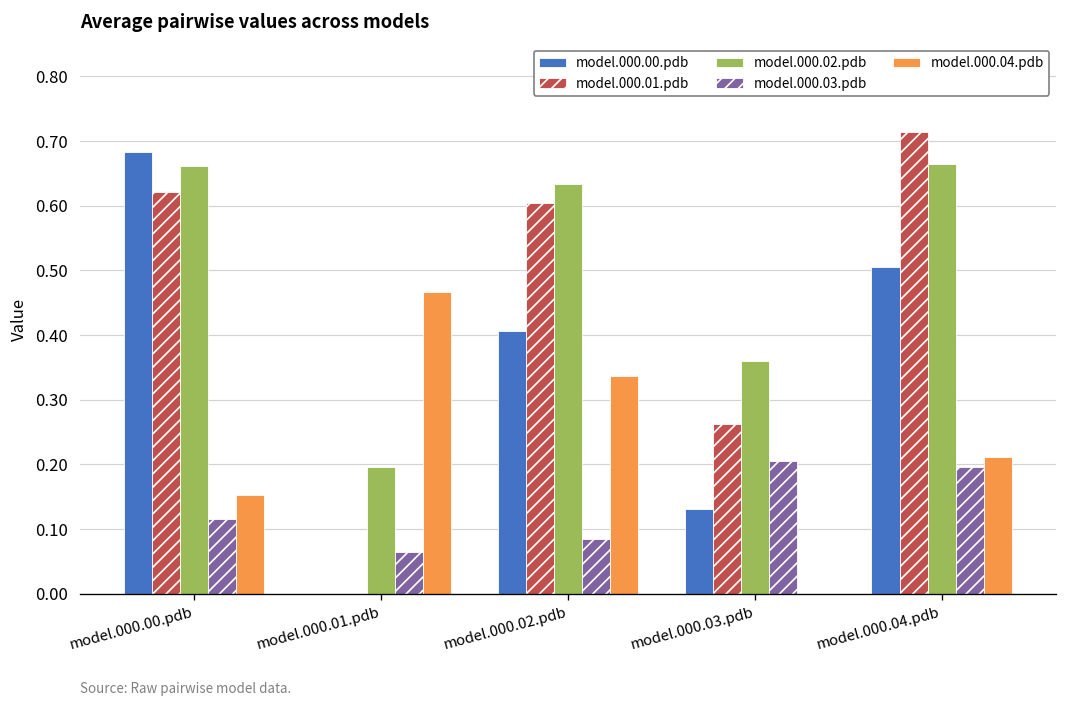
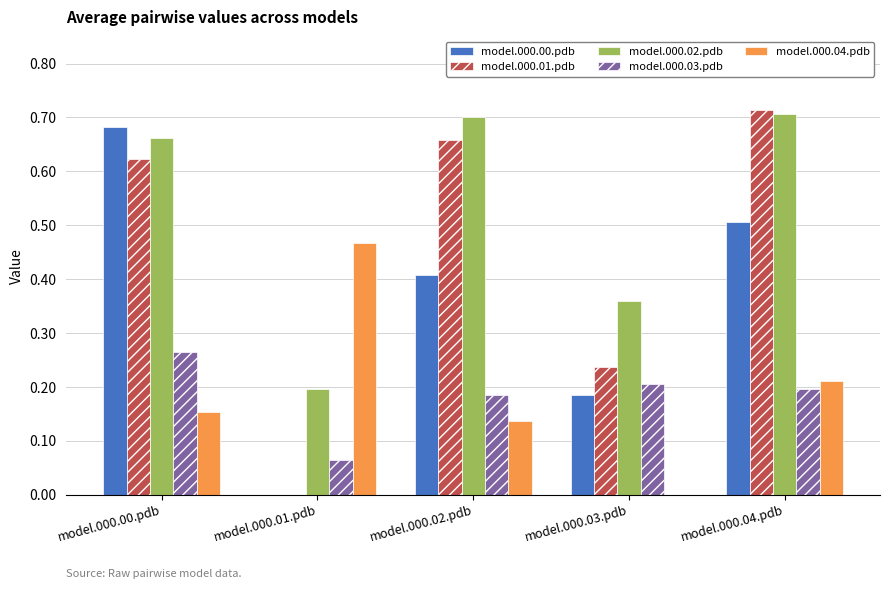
model.000.03.pdb, model.000.00.pdb: 0.12 -> 0.27
model.000.01.pdb, model.000.02.pdb: 0.61 -> 0.66
model.000.02.pdb, model.000.02.pdb: 0.63 -> 0.70
model.000.03.pdb, model.000.02.pdb: 0.08 -> 0.18
model.000.04.pdb, model.000.02.pdb: 0.34 -> 0.14
model.000.00.pdb, model.000.03.pdb: 0.13 -> 0.19
model.000.01.pdb, model.000.03.pdb: 0.26 -> 0.24
model.000.02.pdb, model.000.04.pdb: 0.66 -> 0.71
